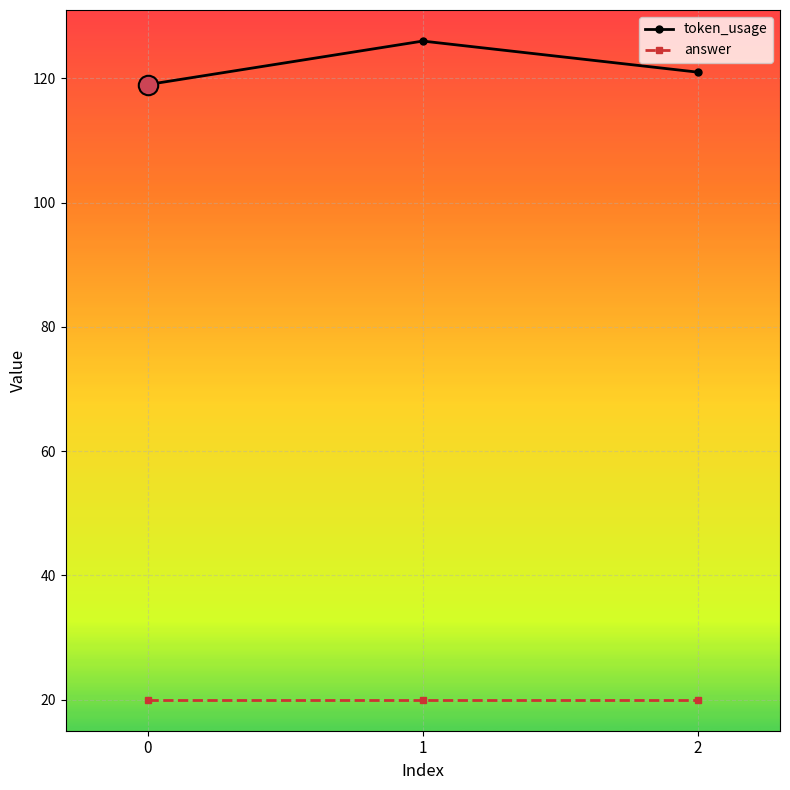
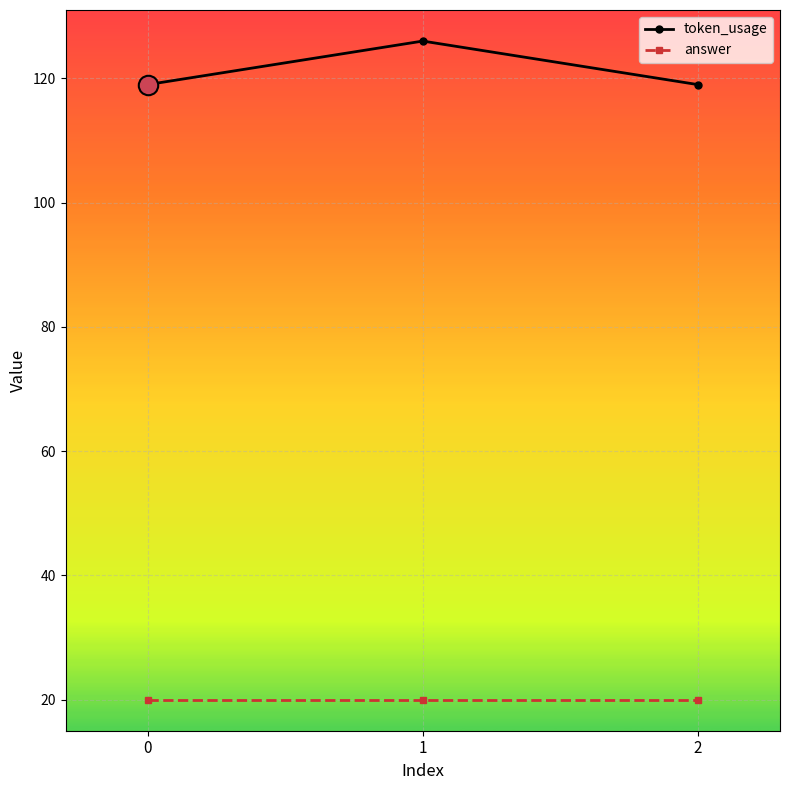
token_usage, 2: 121 -> 119
